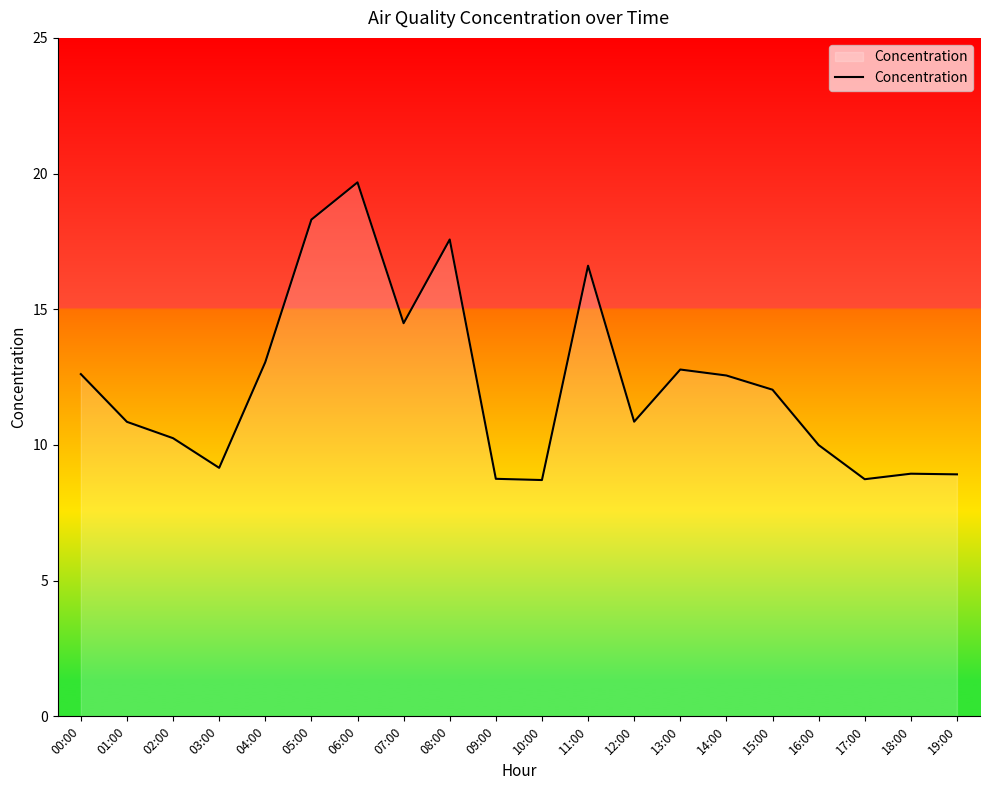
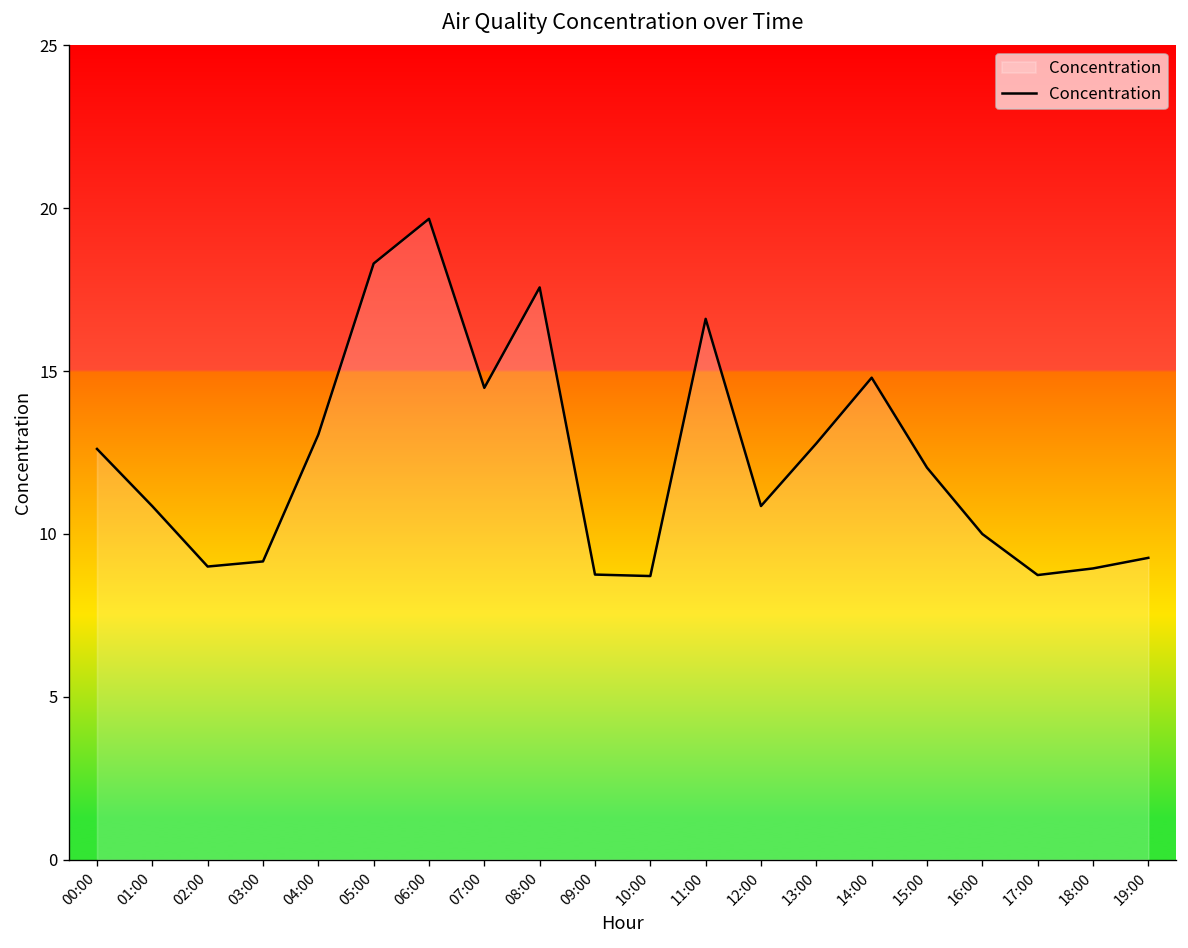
02:00: 10.2 -> 9.0
14:00: 12.6 -> 14.8
19:00: 8.9 -> 9.3
